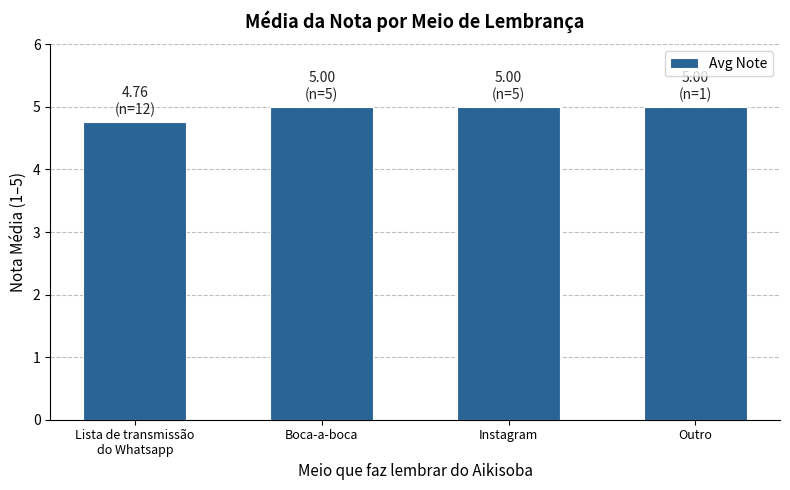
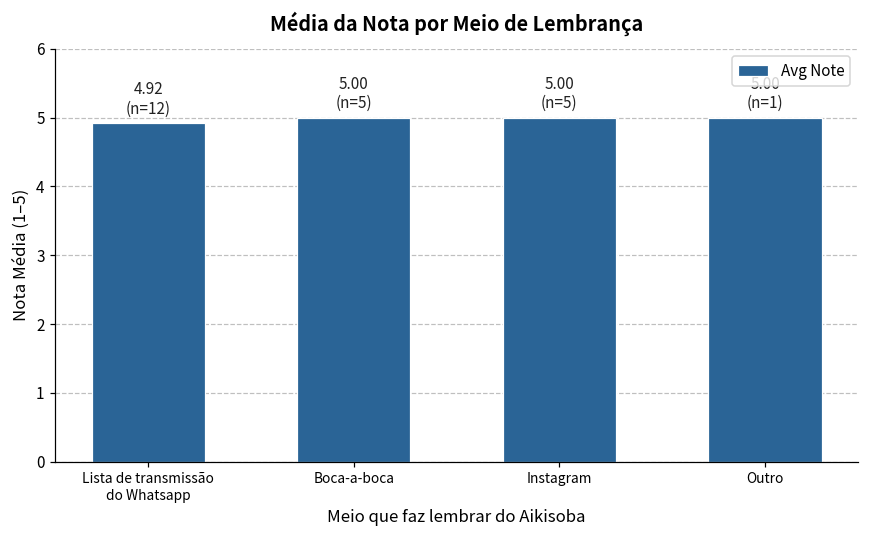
Lista de transmissão do Whatsapp: 4.76 -> 4.92
